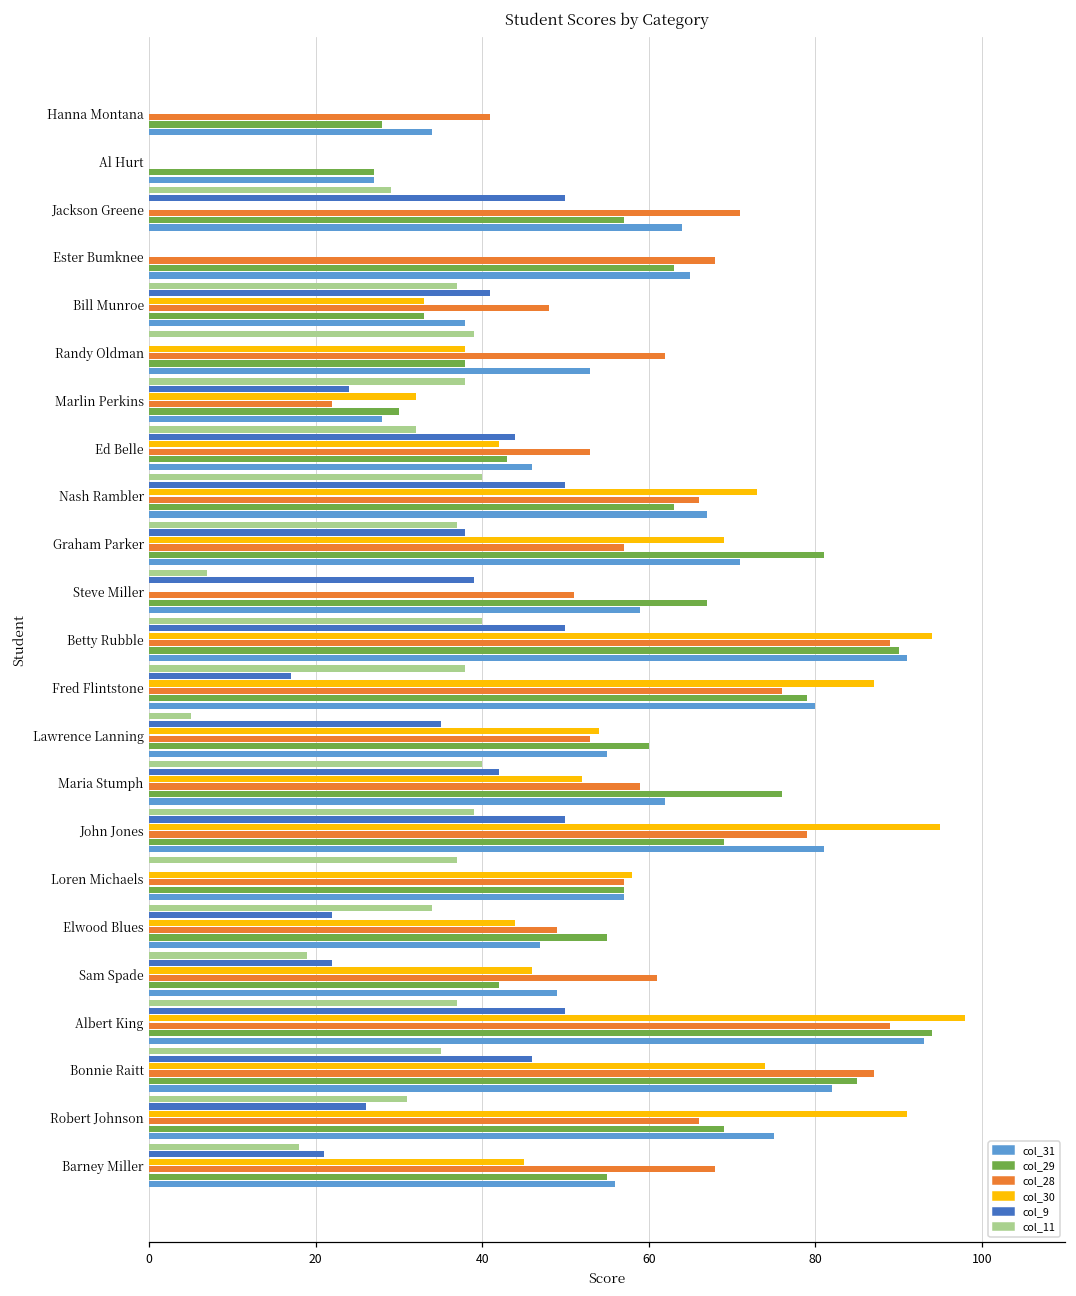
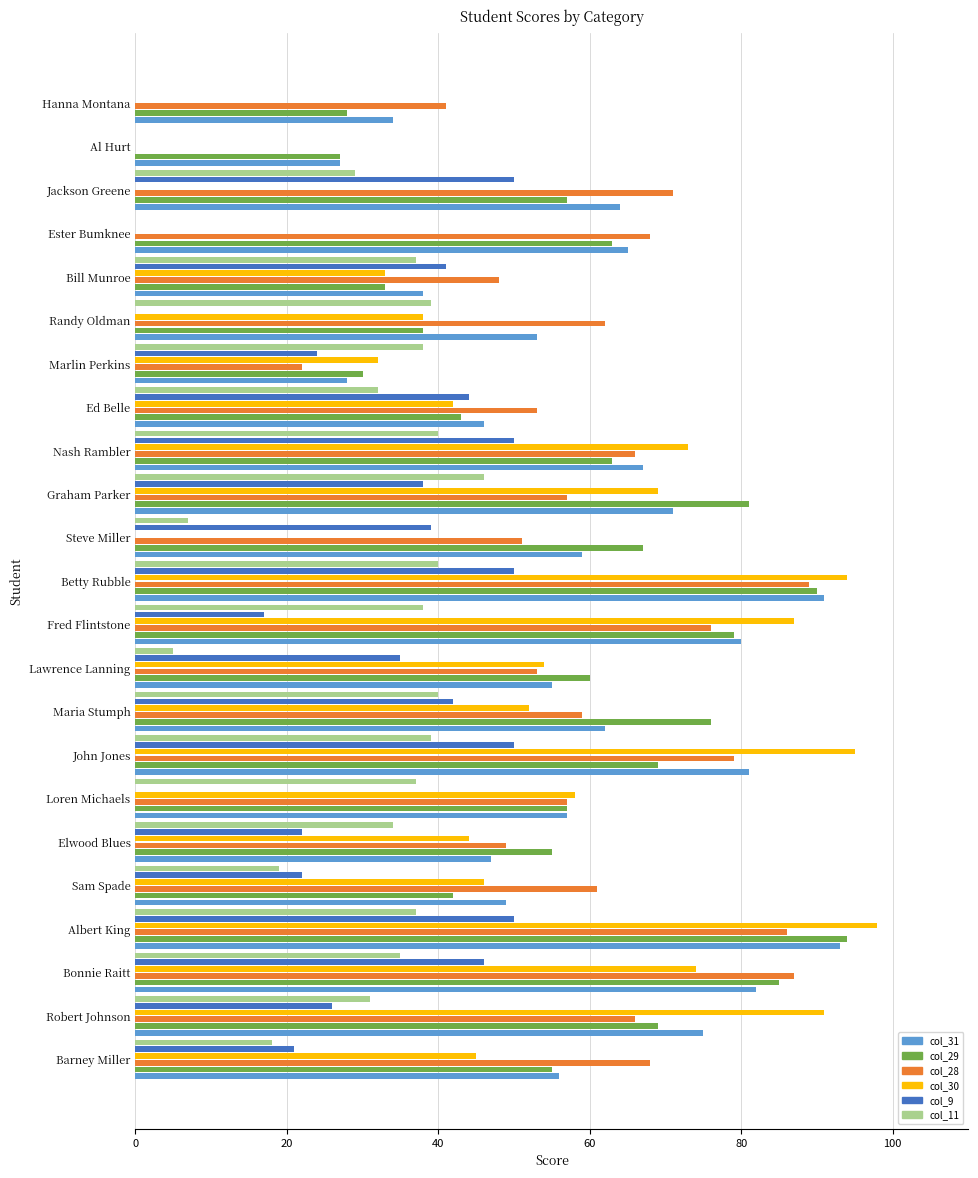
col_11, Graham Parker: 37 -> 46
col_28, Albert King: 89 -> 86
